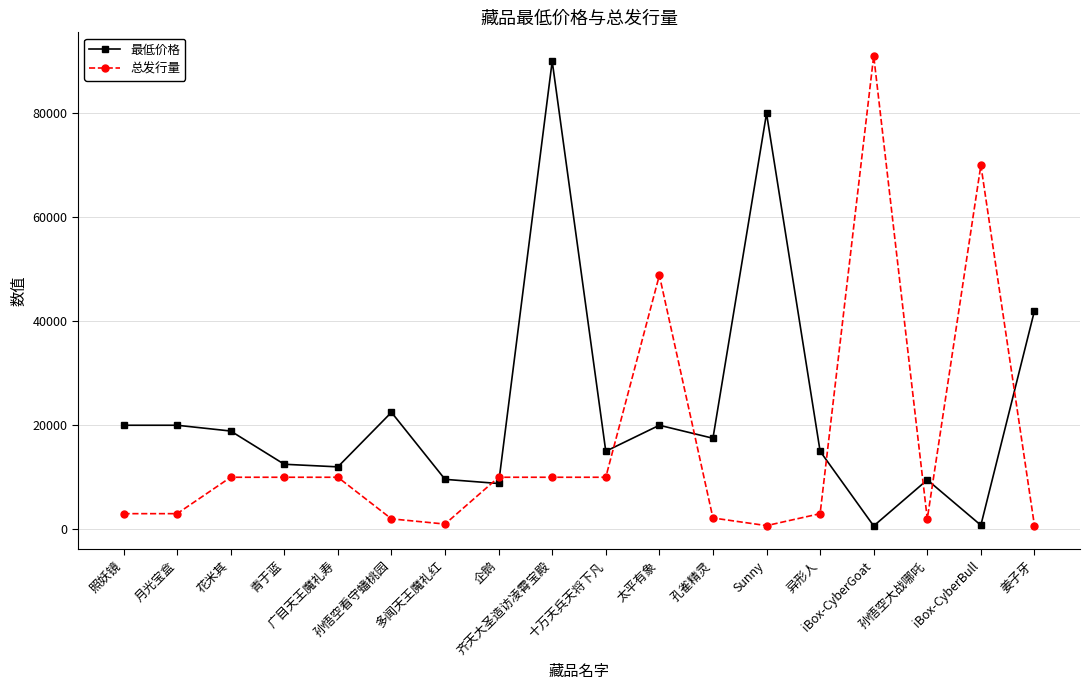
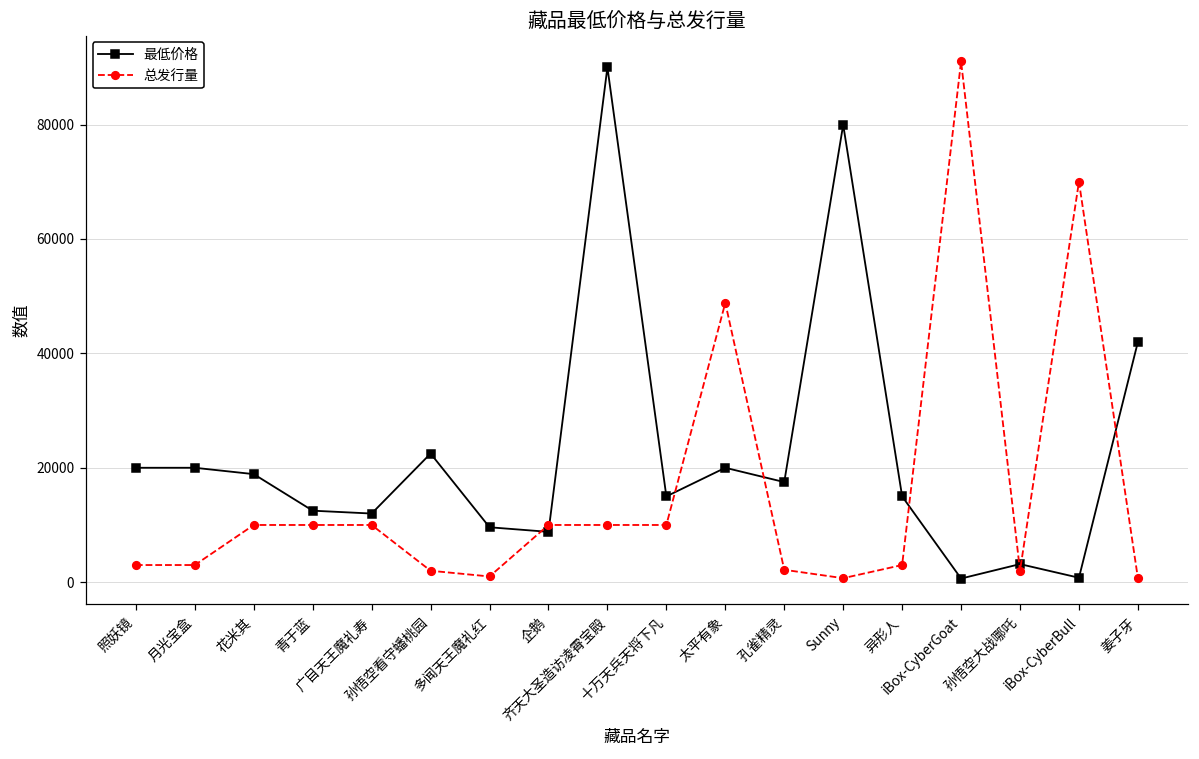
最低价格, 孙悟空大战哪吒: 10000 -> 3000
